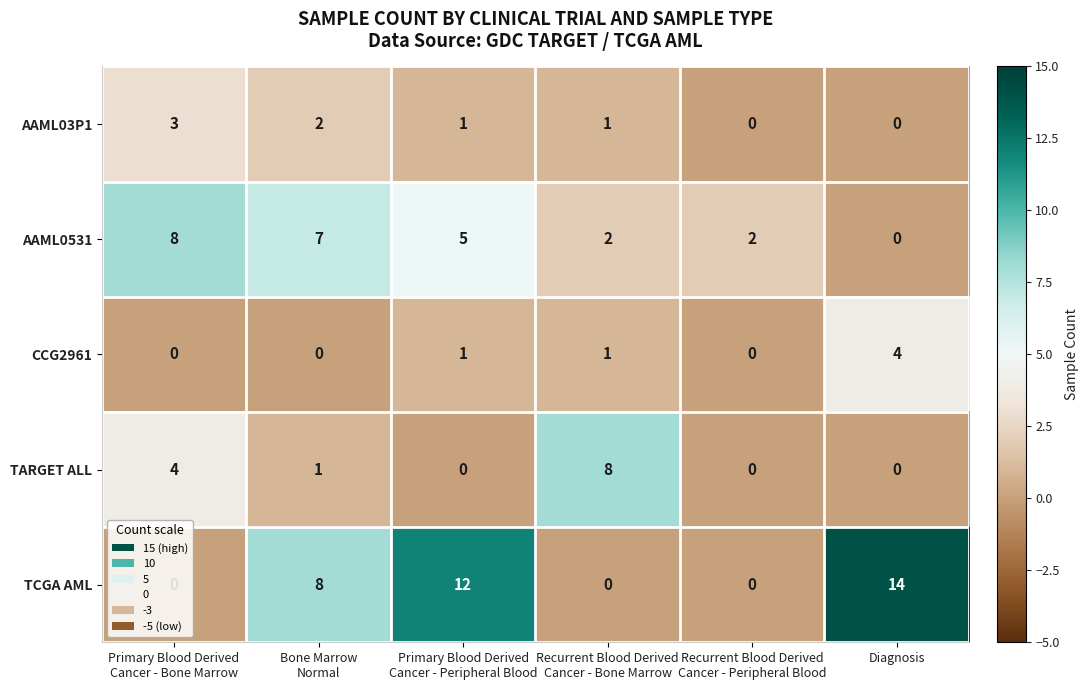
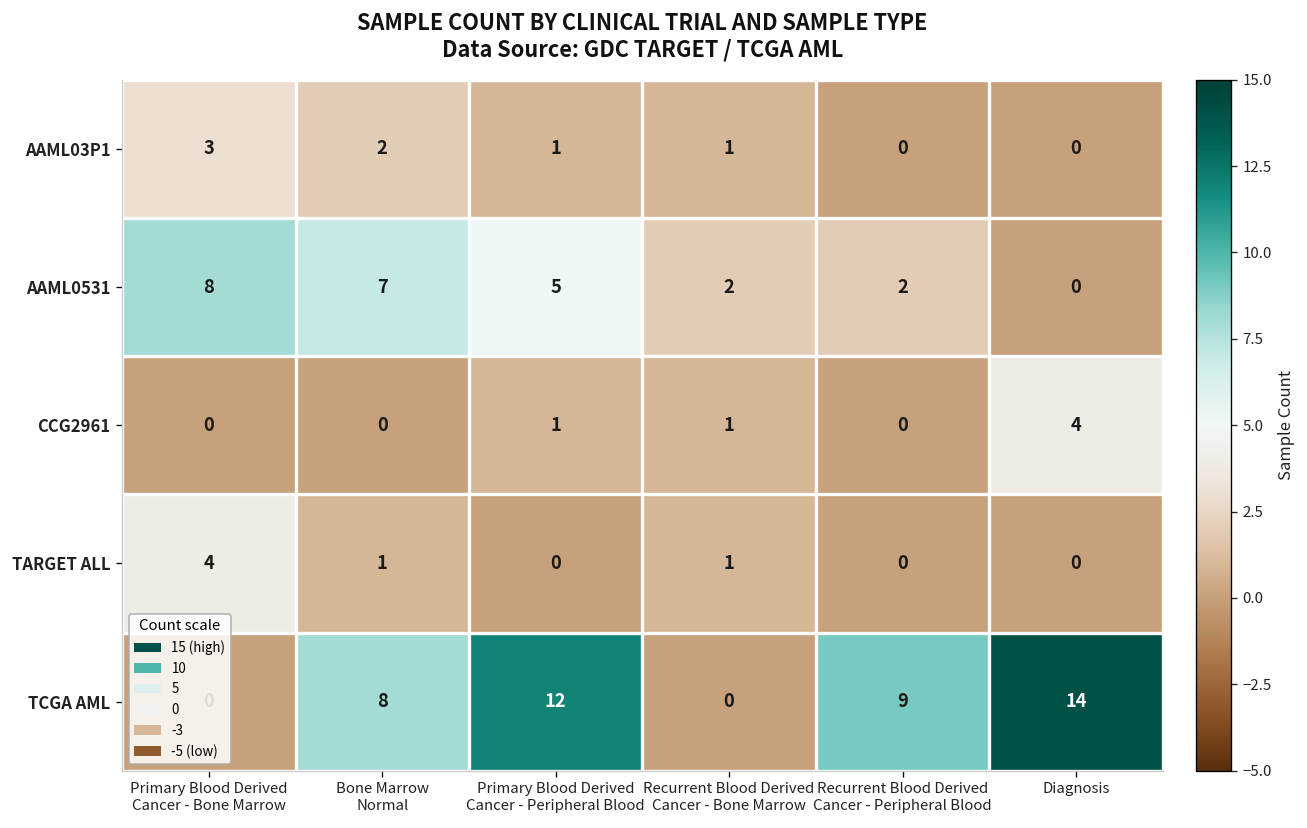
TARGET ALL, Recurrent Blood Derived Cancer - Bone Marrow: 8 -> 1
TCGA AML, Recurrent Blood Derived Cancer - Peripheral Blood: 0 -> 9
